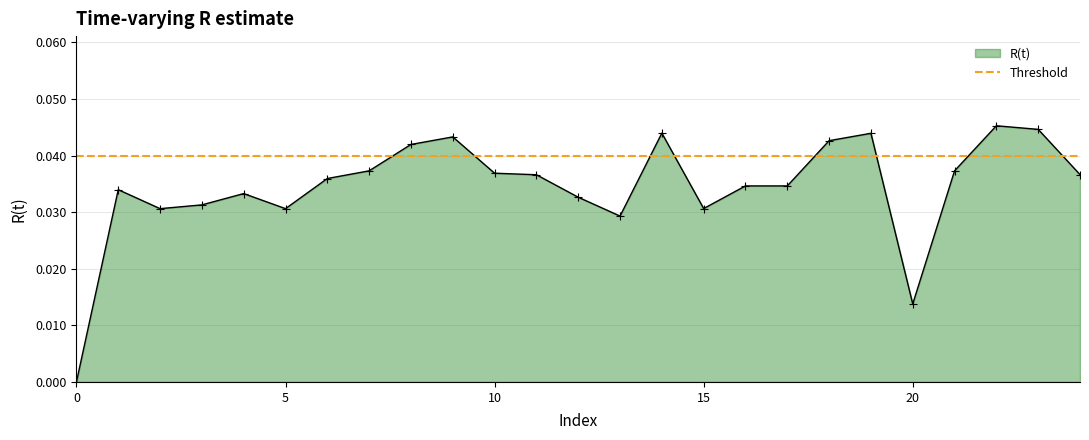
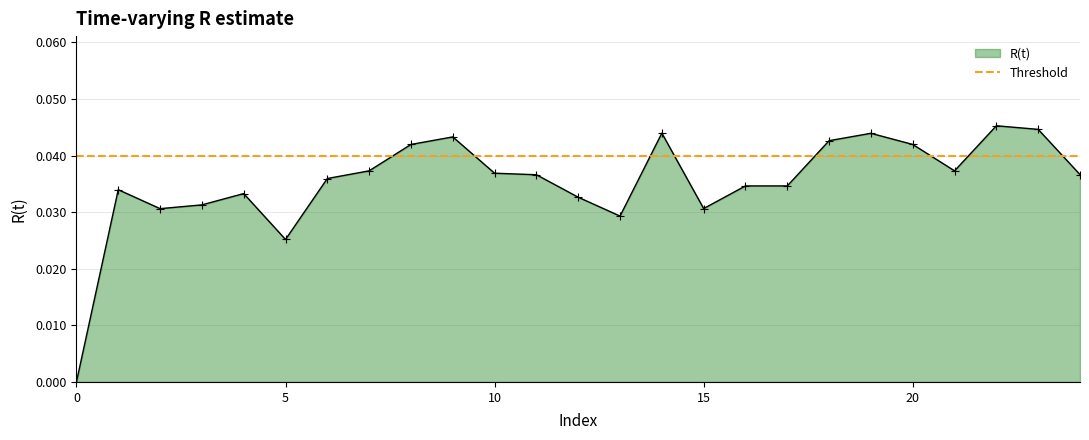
5: 0.031 -> 0.025
20: 0.014 -> 0.042
